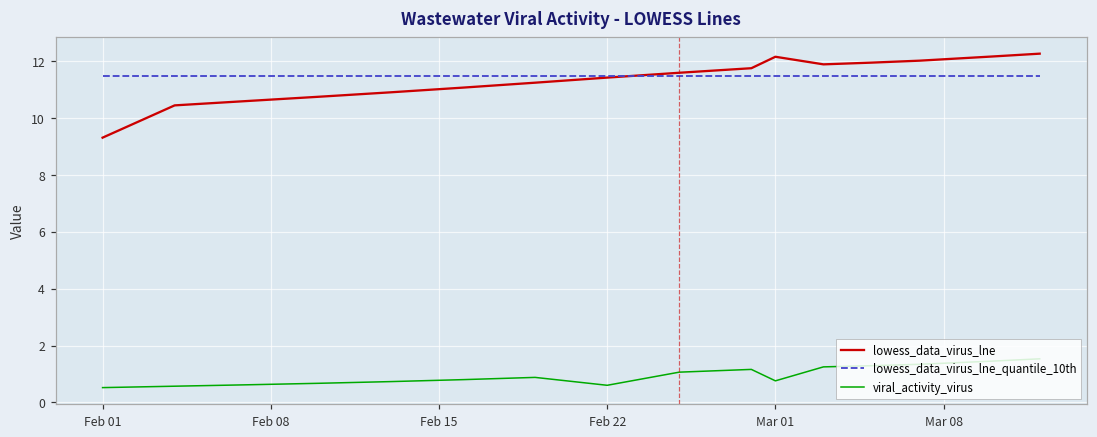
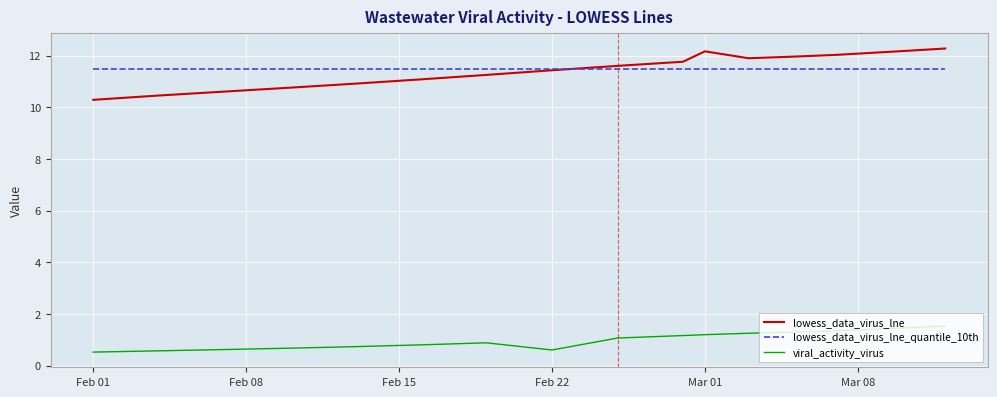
lowess_data_virus_lne, Feb 01: 9.3 -> 10.3
viral_activity_virus, Mar 01: 0.8 -> 1.2
